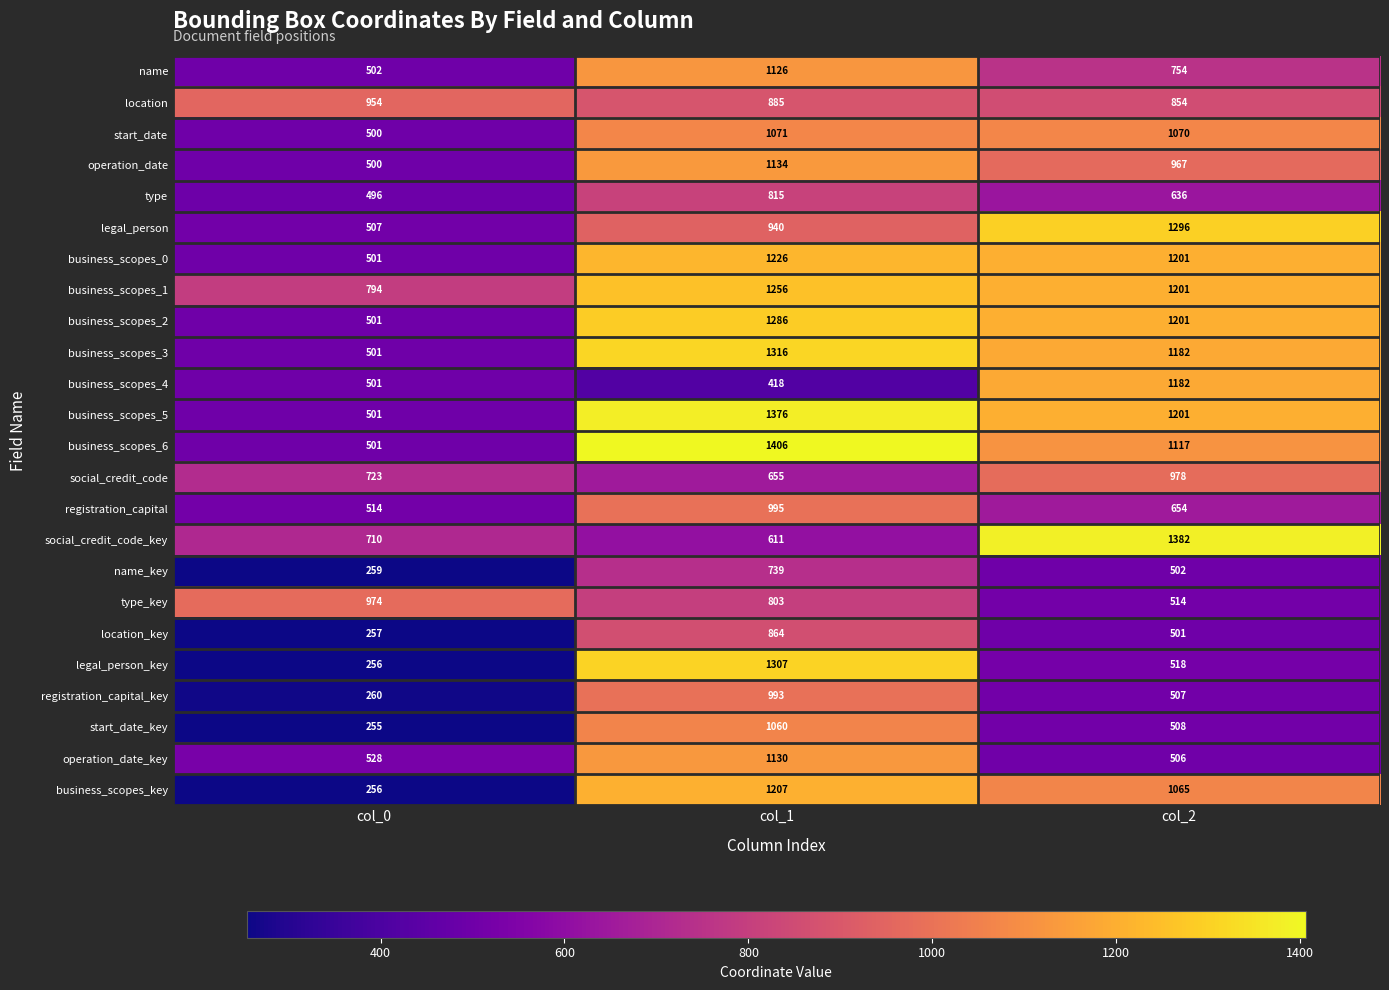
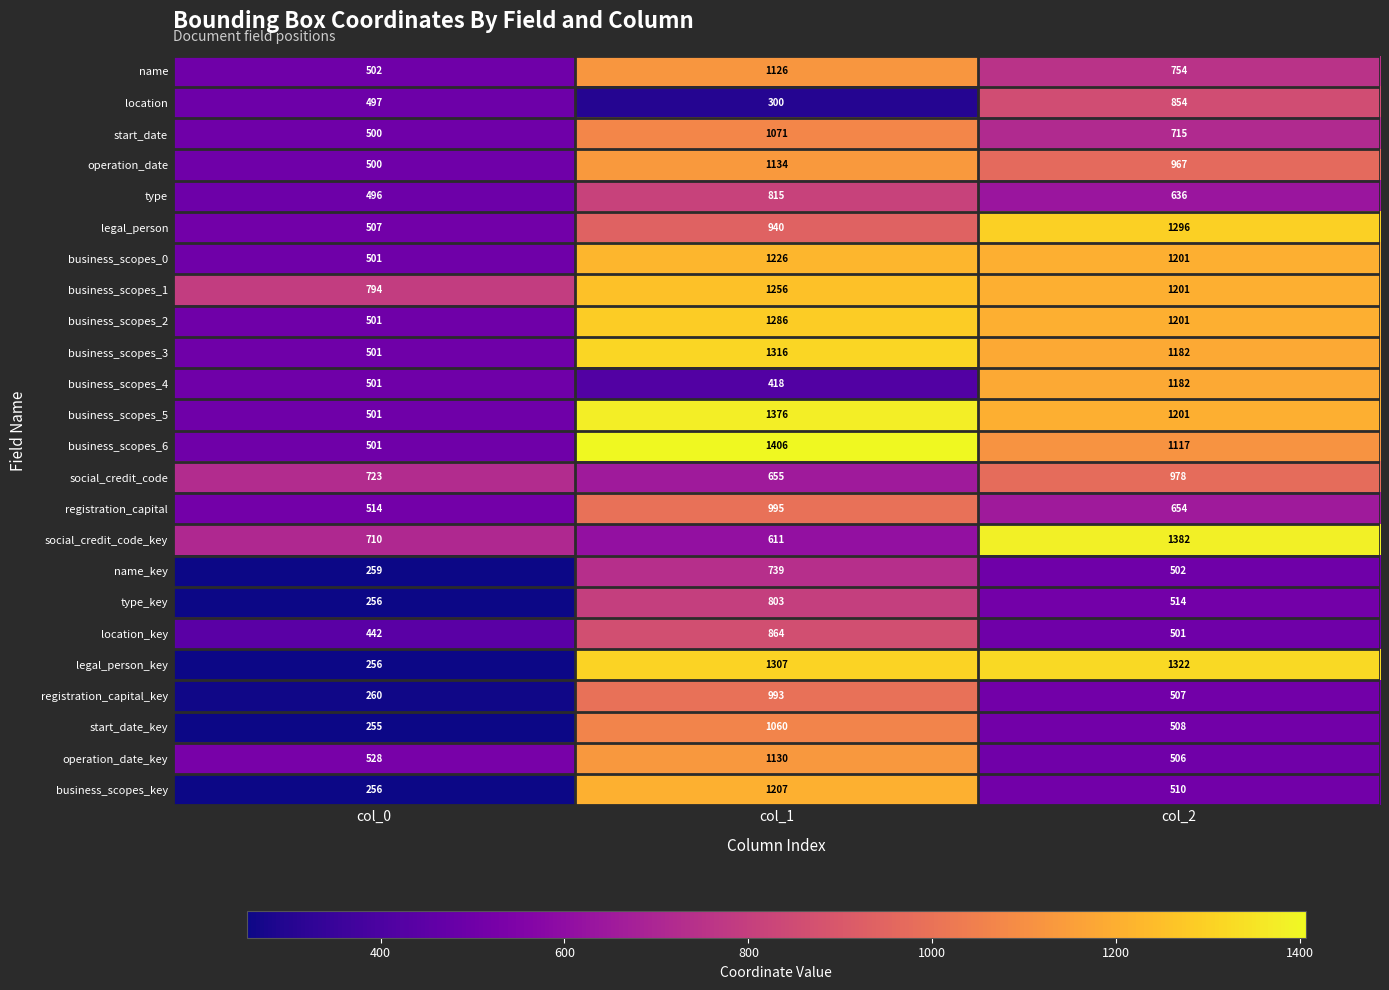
location, col_0: 954 -> 497
location, col_1: 885 -> 300
start_date, col_2: 1070 -> 715
type_key, col_0: 974 -> 256
location_key, col_0: 257 -> 442
legal_person_key, col_2: 518 -> 1322
business_scopes_key, col_2: 1065 -> 510
